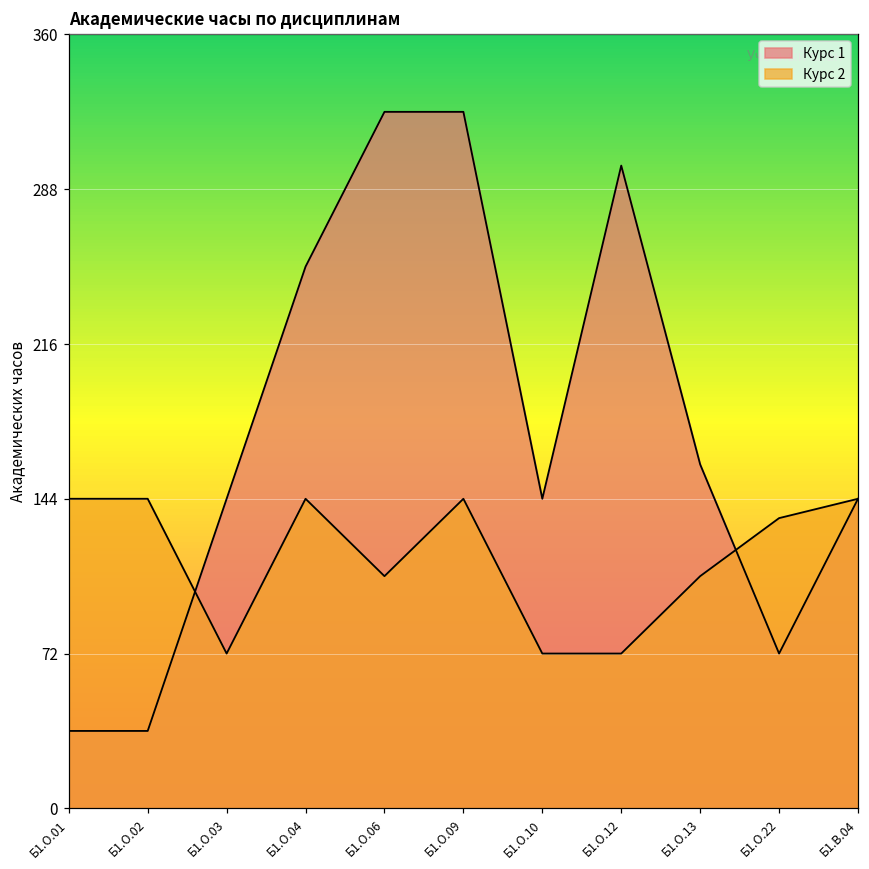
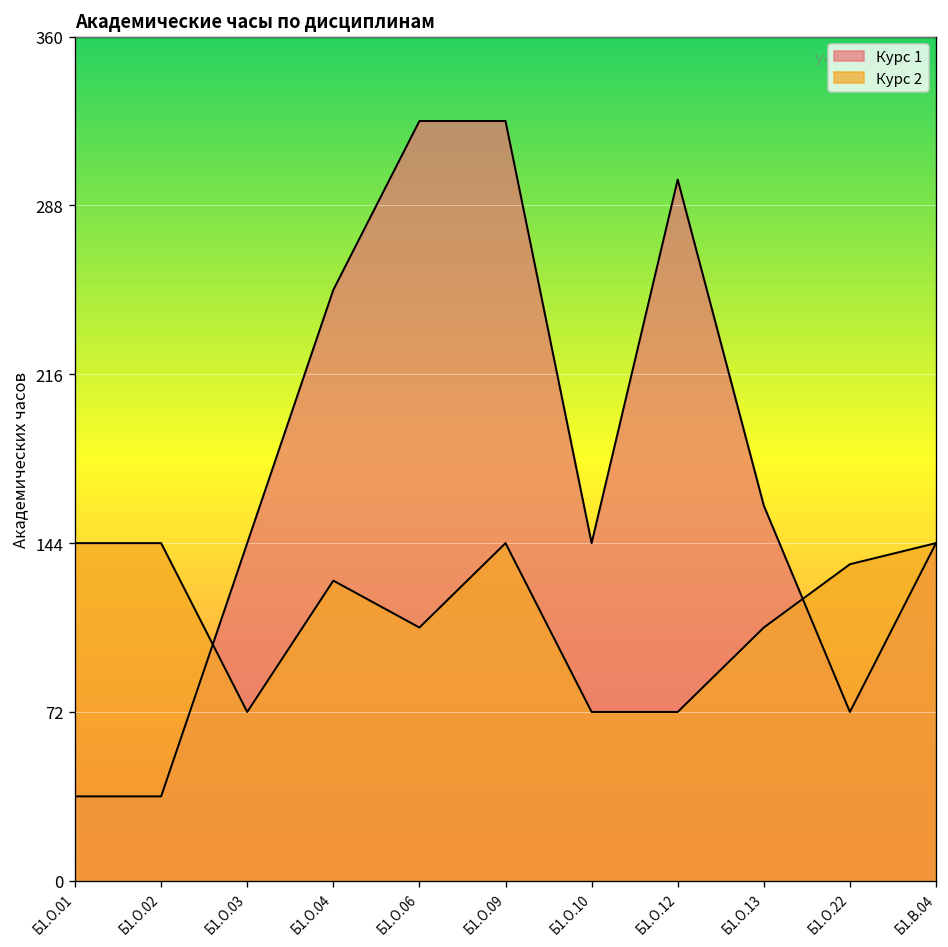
Курс 2, Б1.О.04: 144 -> 128
